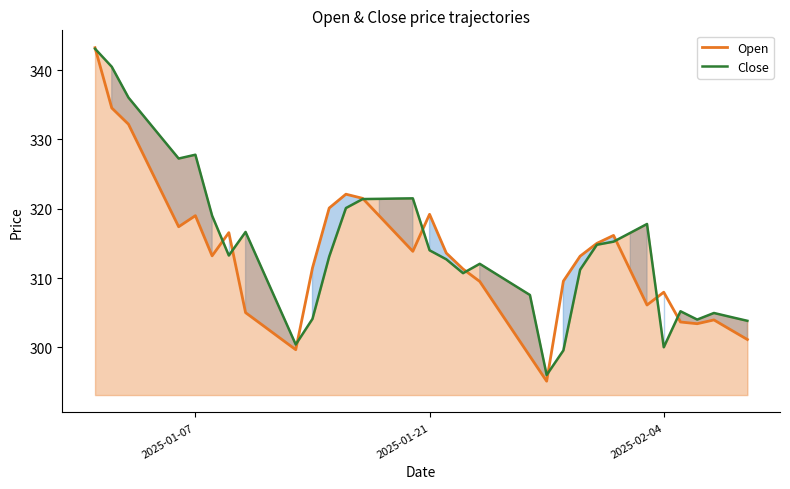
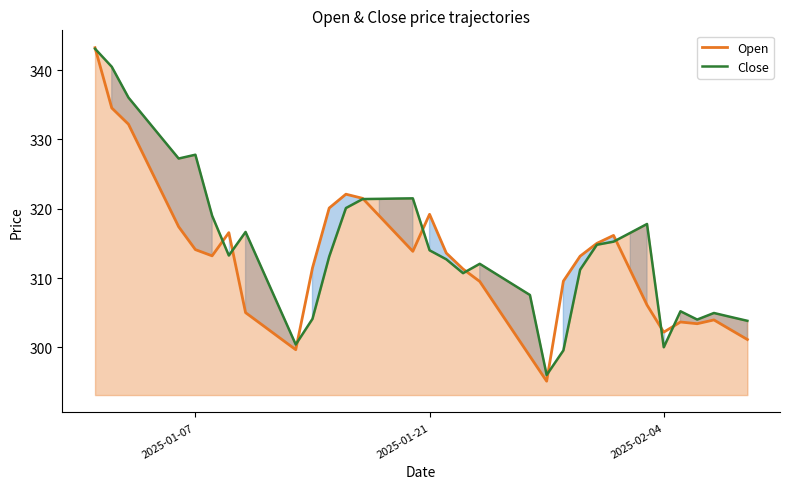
Open, 2025-01-07: 319 -> 314
Open, 2025-02-04: 308 -> 302
